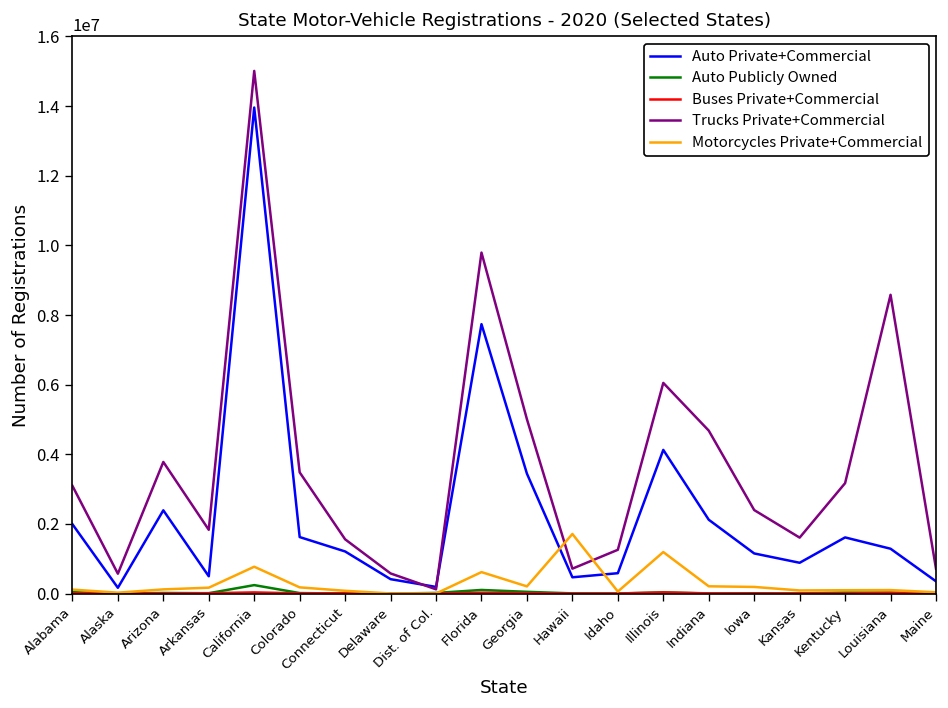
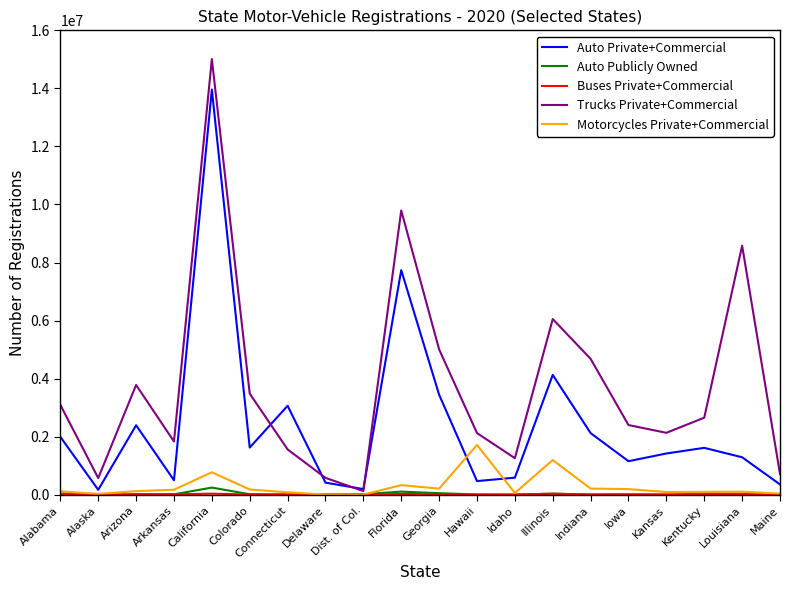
Auto Private+Commercial, Connecticut: 1200000 -> 3100000
Motorcycles Private+Commercial, Florida: 600000 -> 300000
Trucks Private+Commercial, Hawaii: 700000 -> 2100000
Auto Private+Commercial, Kansas: 900000 -> 1400000
Trucks Private+Commercial, Kansas: 1600000 -> 2100000
Trucks Private+Commercial, Kentucky: 3200000 -> 2700000
